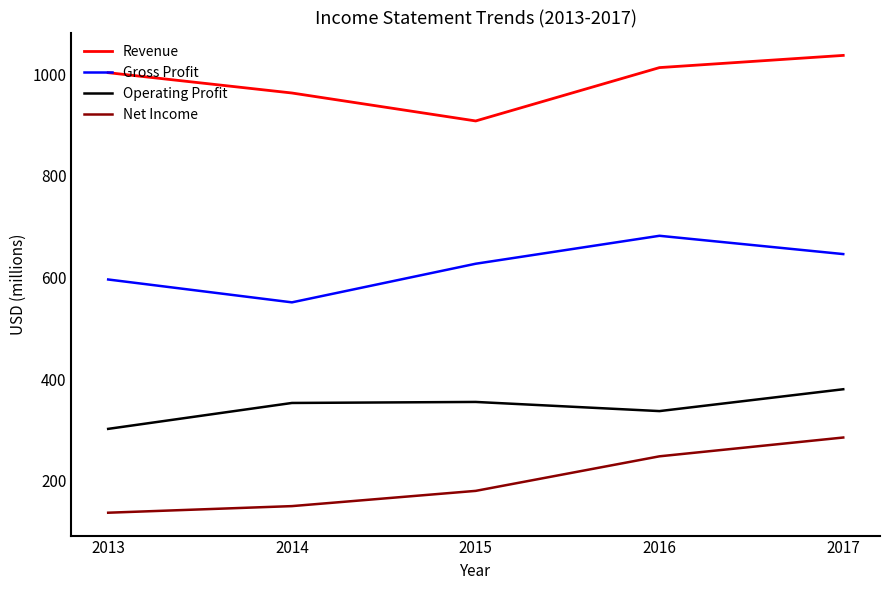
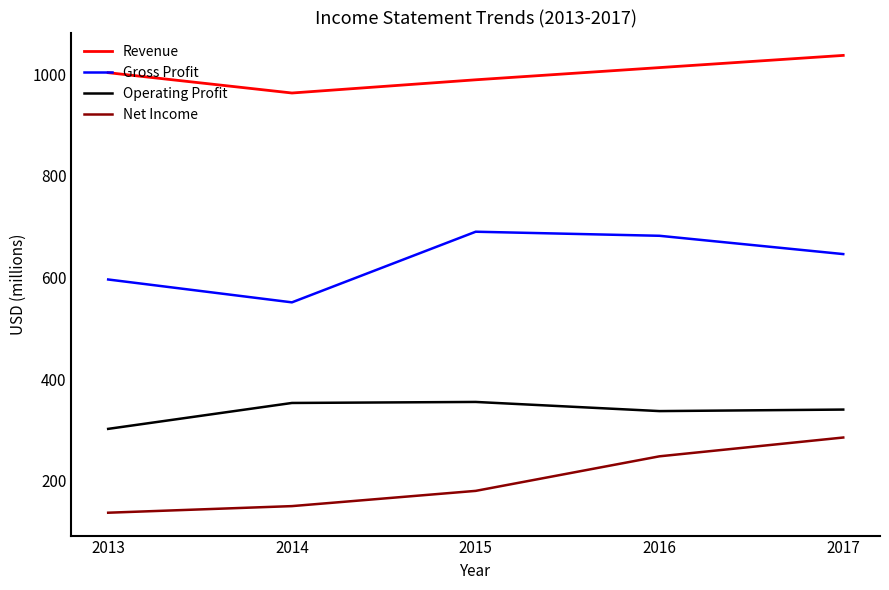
Revenue, 2015: 910 -> 990
Gross Profit, 2015: 630 -> 690
Operating Profit, 2017: 380 -> 340
